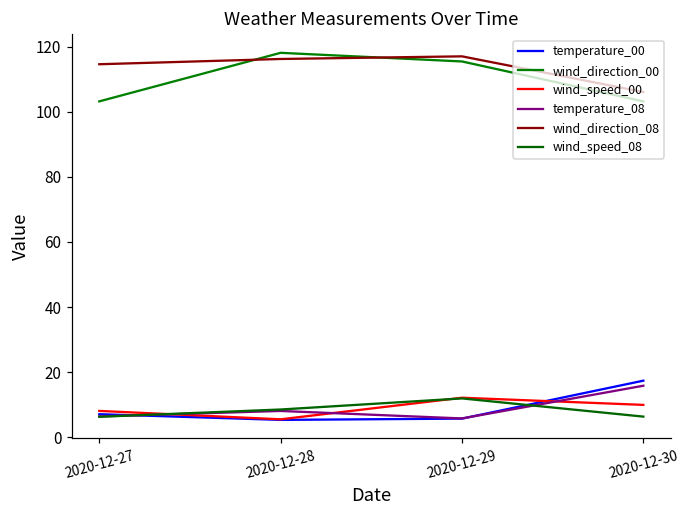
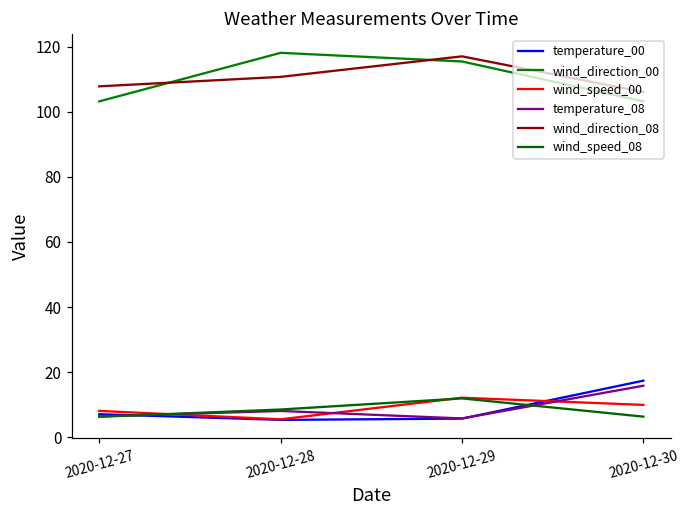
wind_direction_08, 2020-12-27: 115 -> 108
wind_direction_08, 2020-12-28: 116 -> 111
